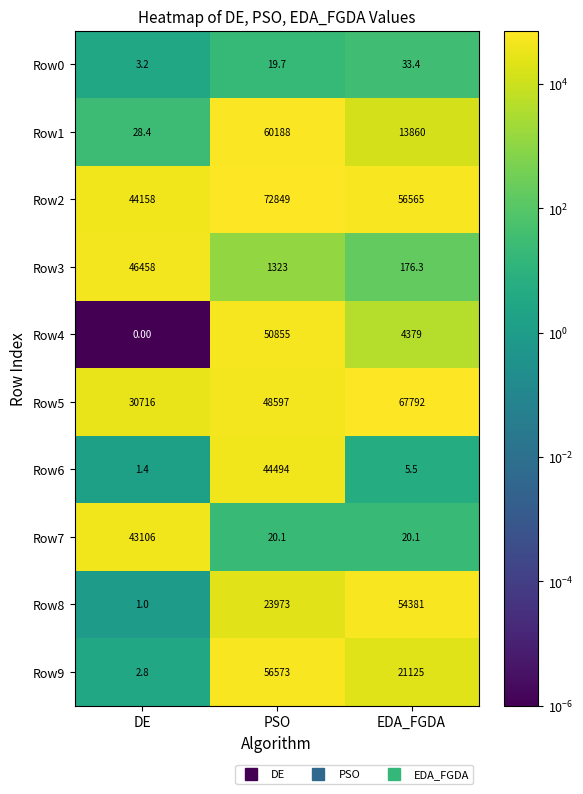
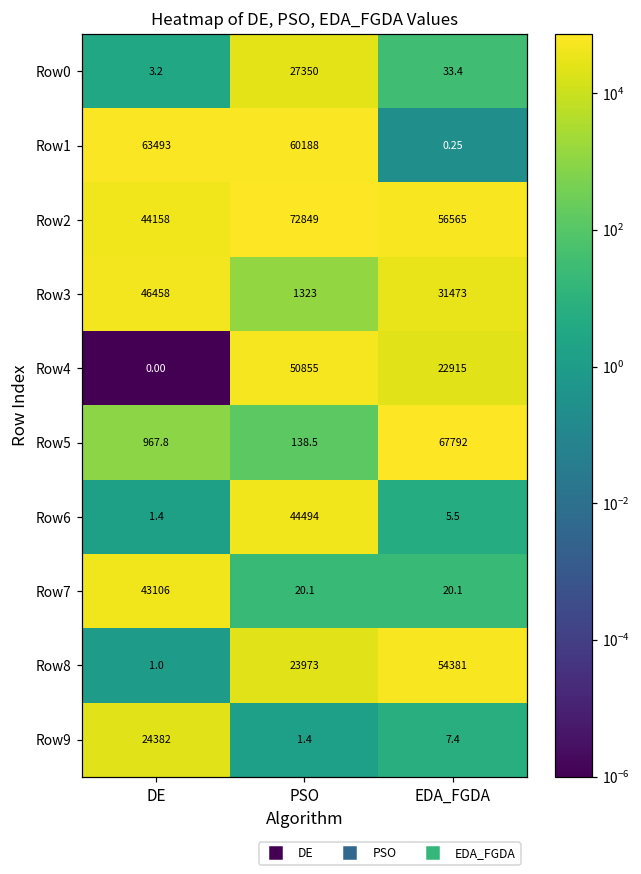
Row0, PSO: 19.7 -> 27350
Row1, DE: 28.4 -> 63493
Row1, EDA_FGDA: 13860 -> 0.25
Row3, EDA_FGDA: 176.3 -> 31473
Row4, EDA_FGDA: 4379 -> 22915
Row5, DE: 30716 -> 967.8
Row5, PSO: 48597 -> 138.5
Row9, DE: 2.8 -> 24382
Row9, PSO: 56573 -> 1.4
Row9, EDA_FGDA: 21125 -> 7.4
